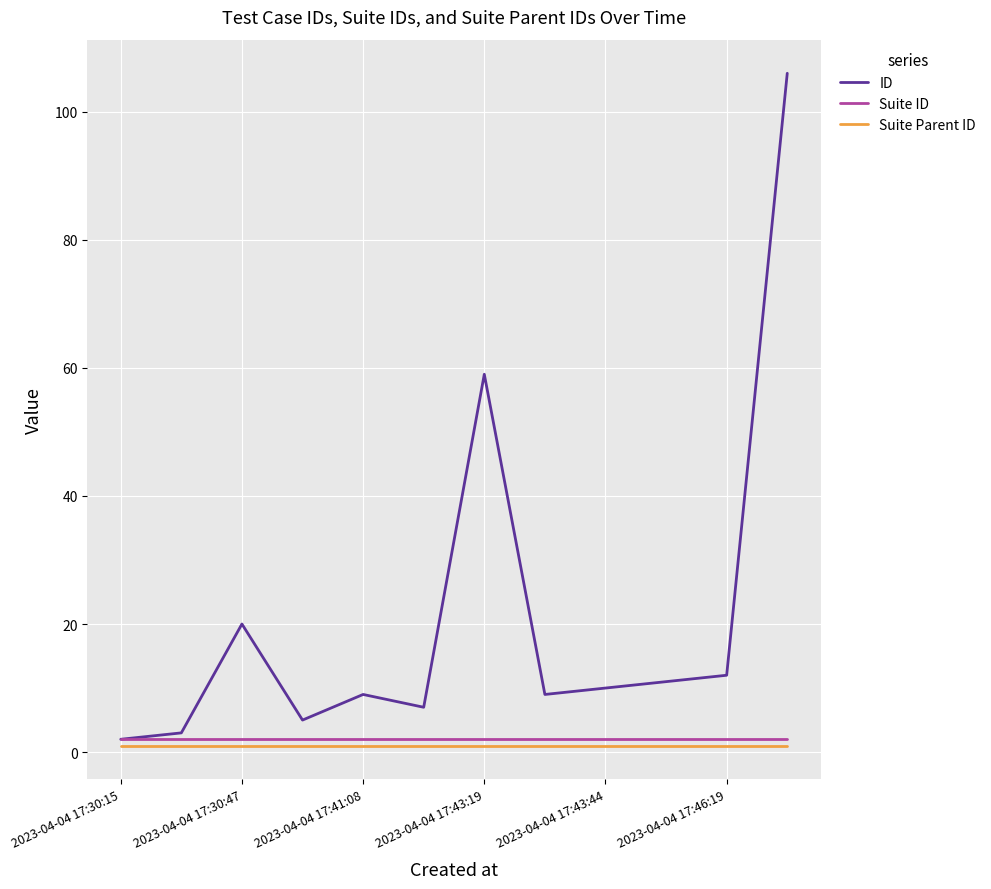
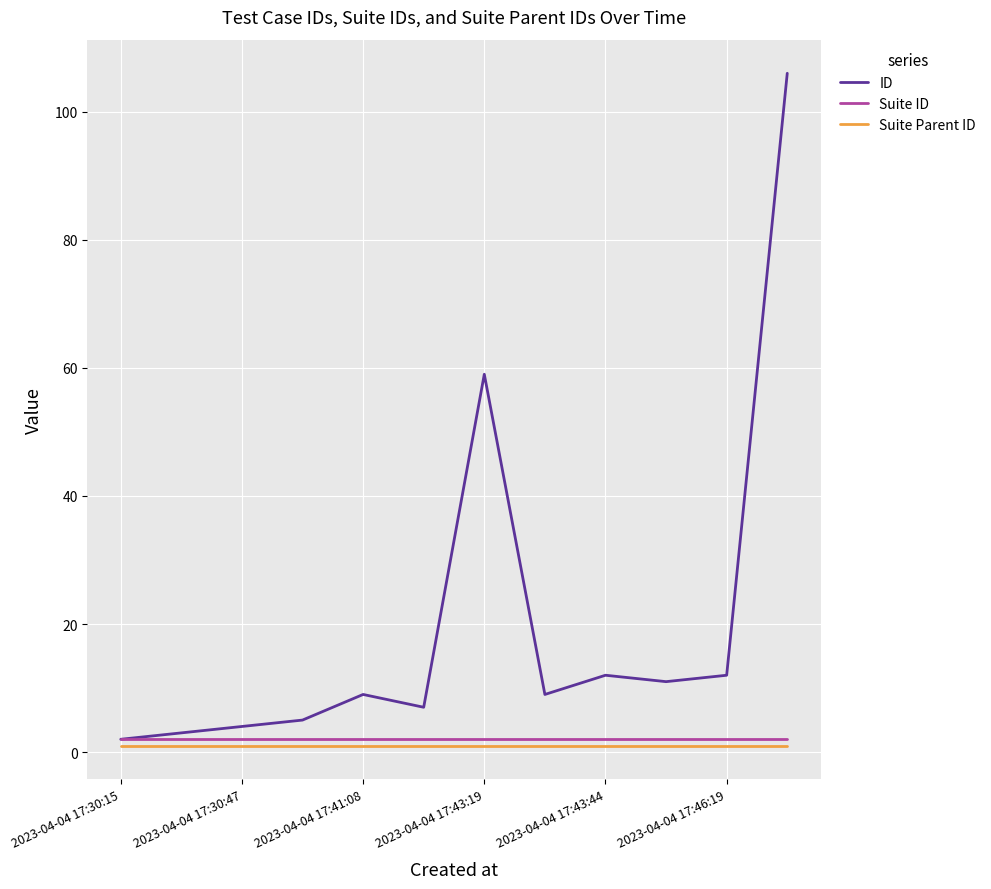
ID, 2023-04-04 17:30:47: 20 -> 4
ID, 2023-04-04 17:43:44: 10 -> 12
